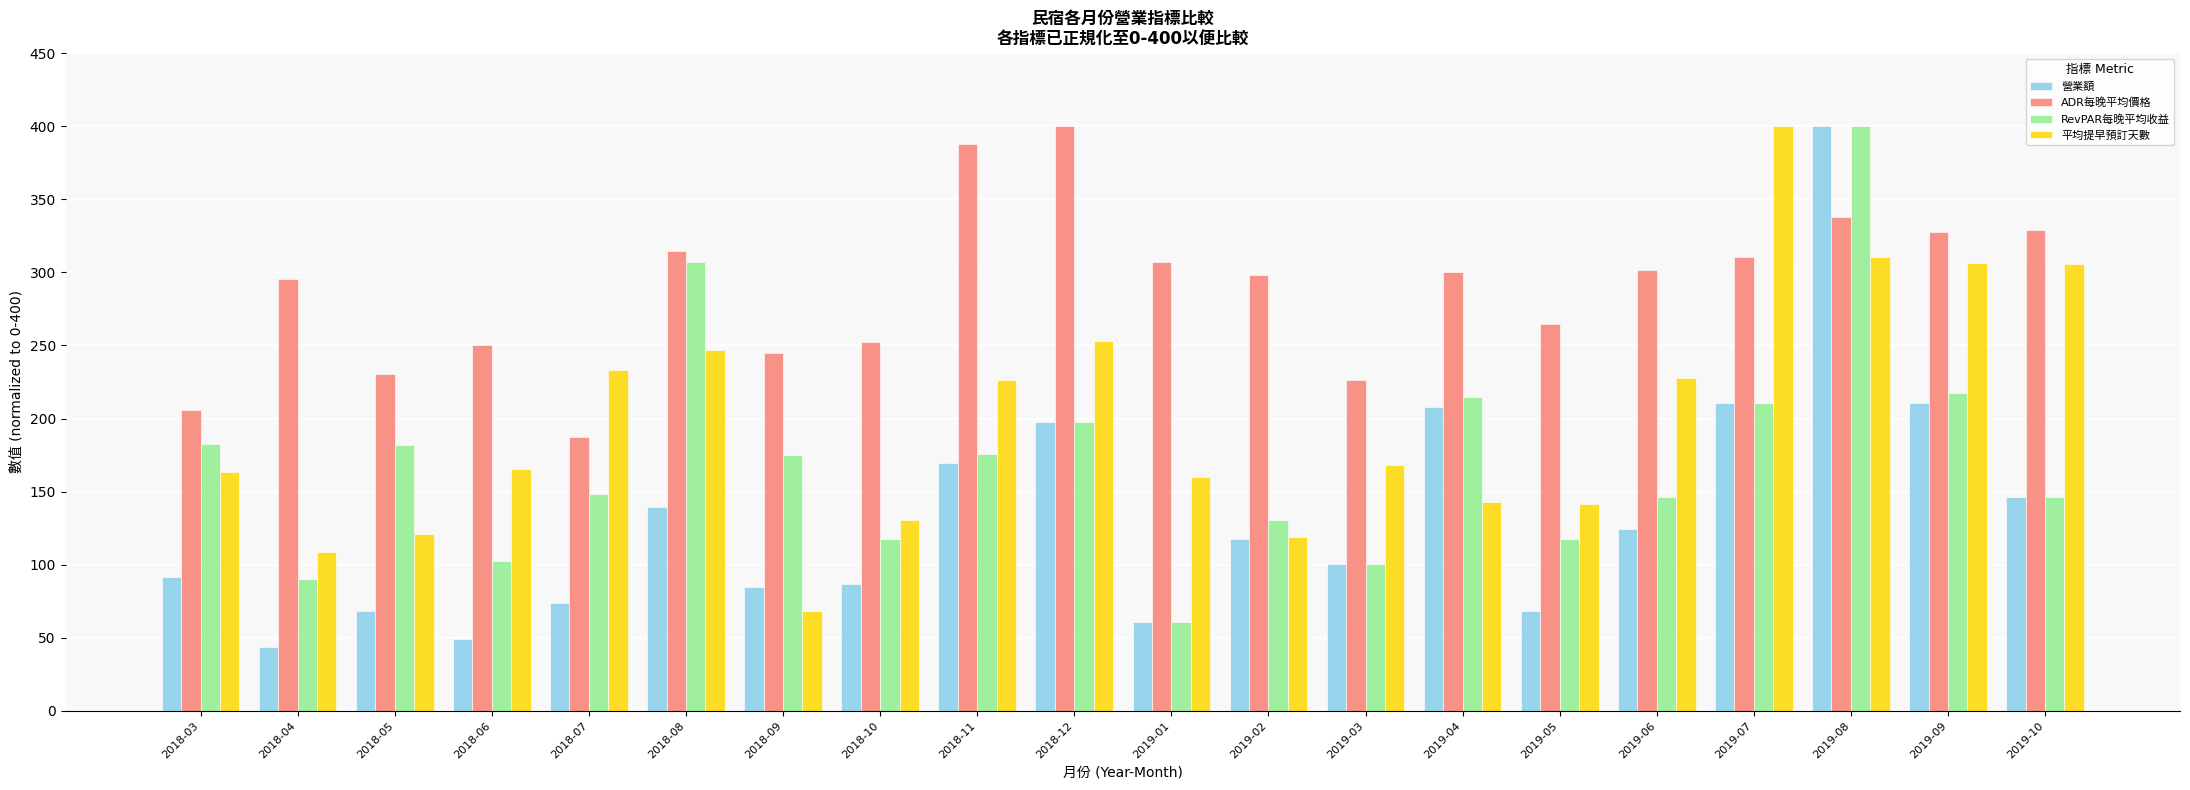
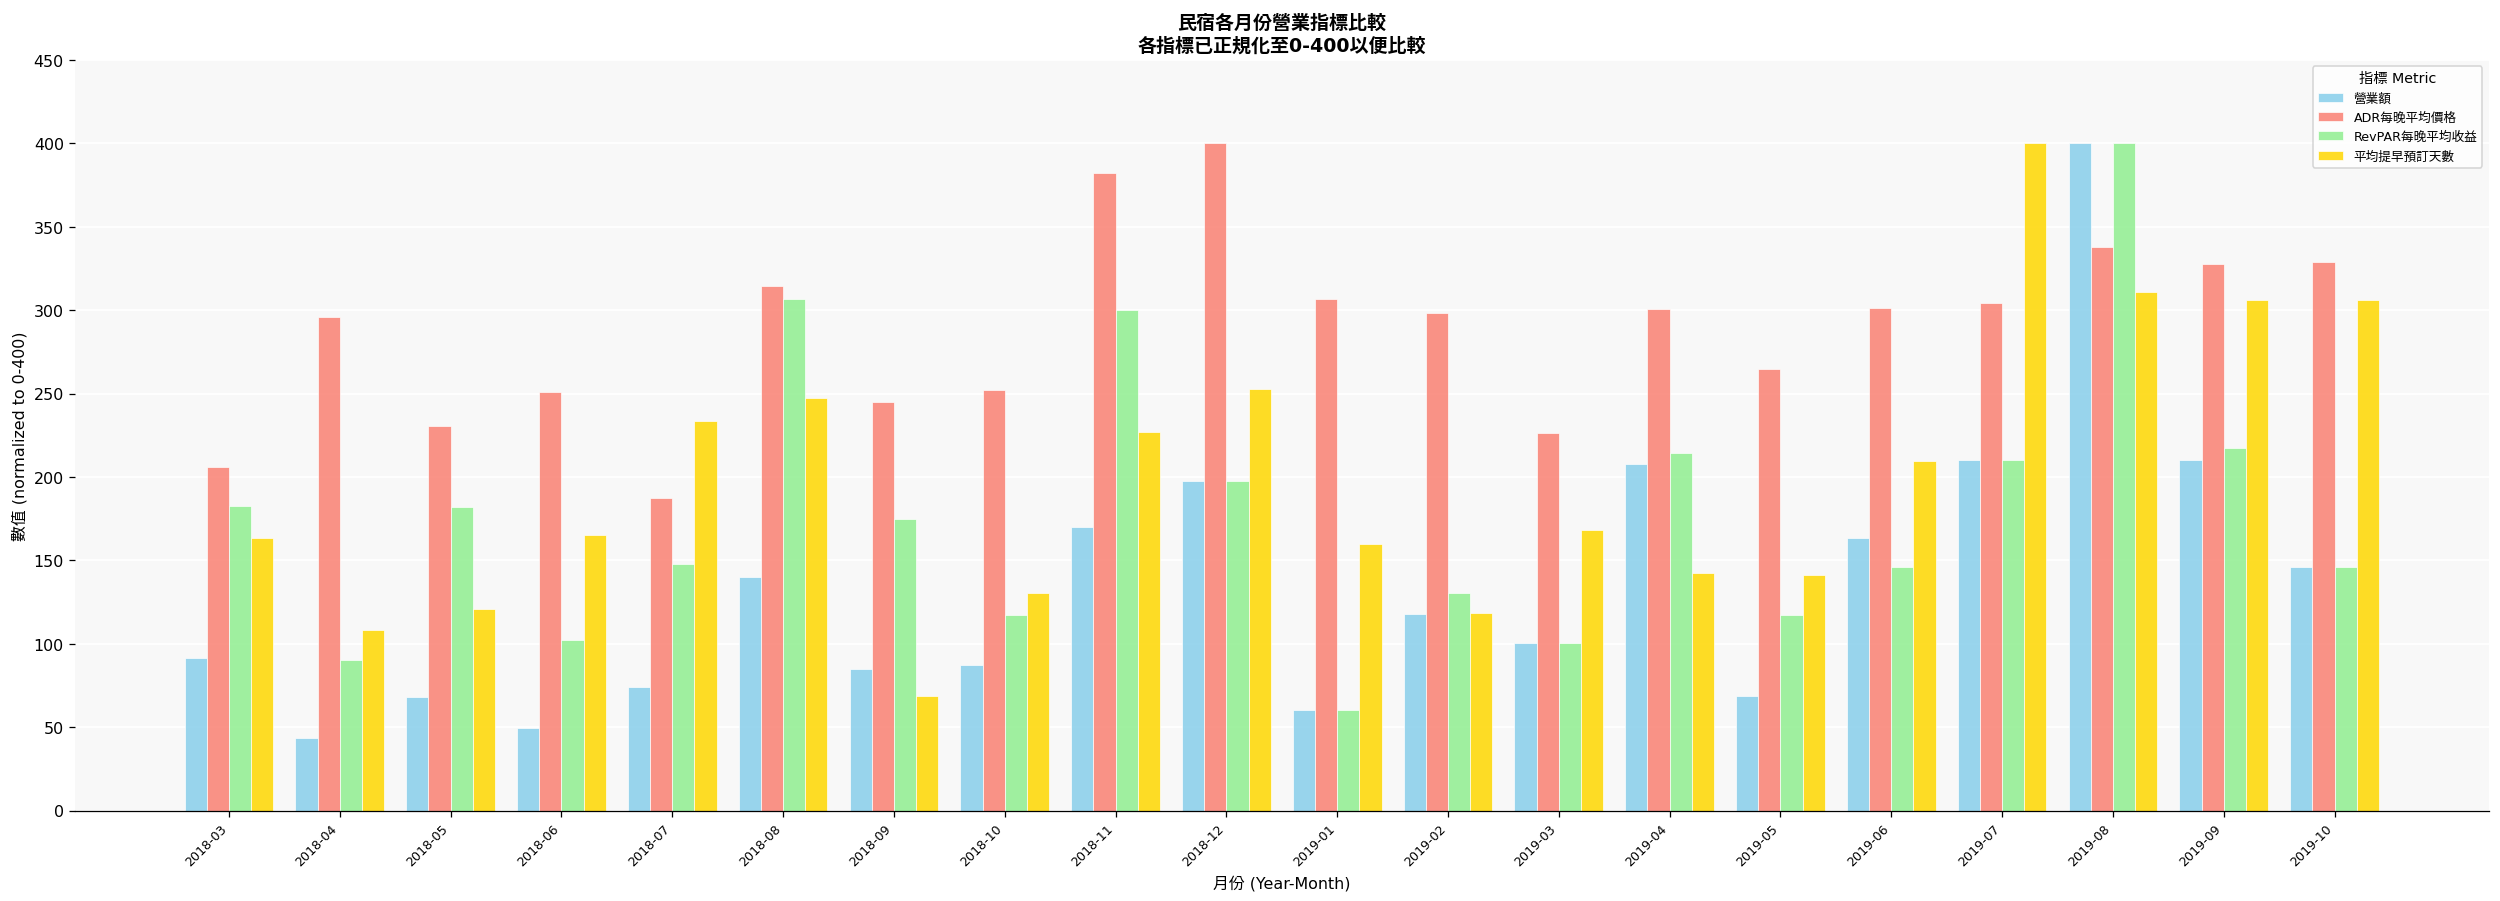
ADR每晚平均價格, 2018-11: 388 -> 382
RevPAR每晚平均收益, 2018-11: 176 -> 300
營業額, 2019-06: 124 -> 164
平均提早預訂天數, 2019-06: 228 -> 209
ADR每晚平均價格, 2019-07: 311 -> 304
